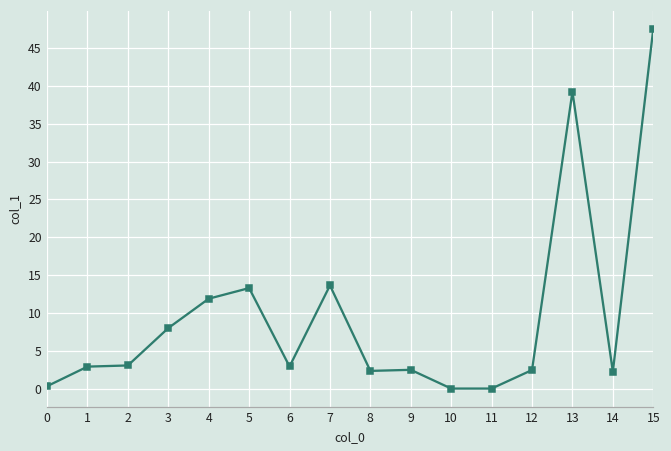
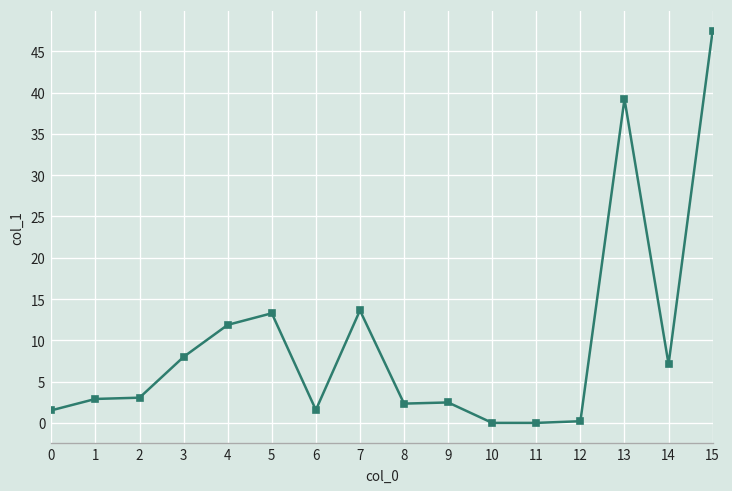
0: 0 -> 2
6: 3 -> 2
12: 2 -> 0
14: 2 -> 7
